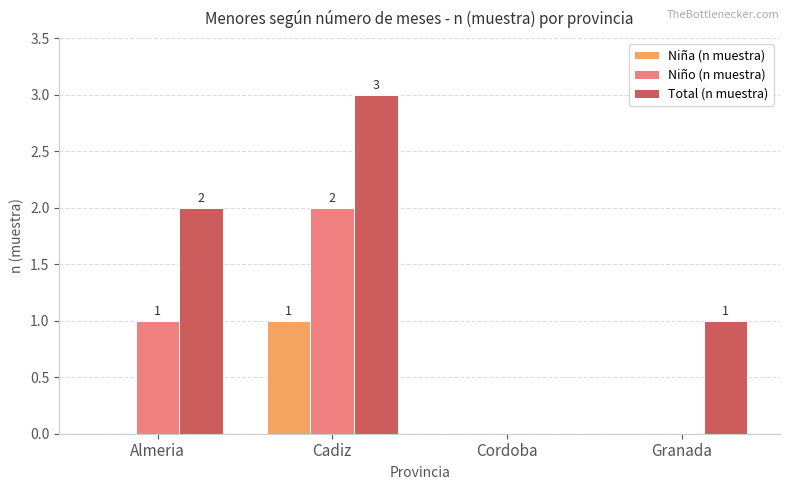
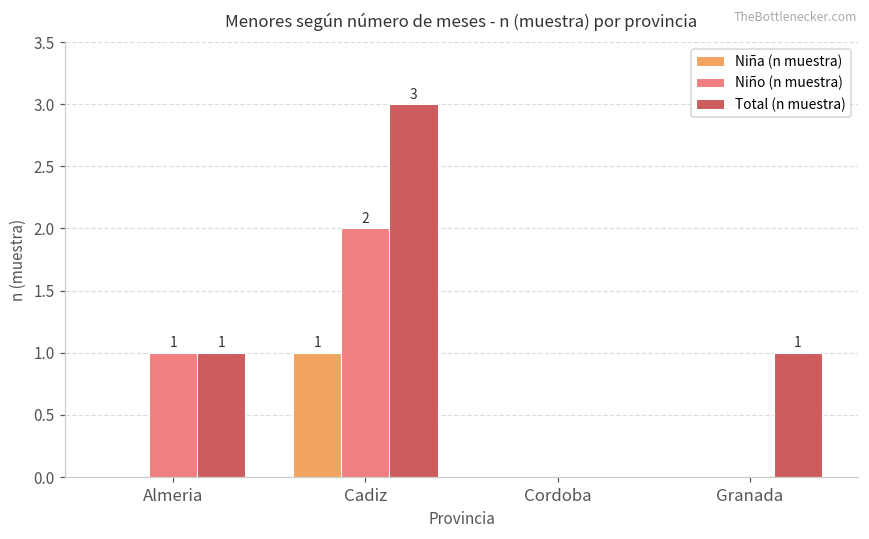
Total (n muestra), Almeria: 2 -> 1
